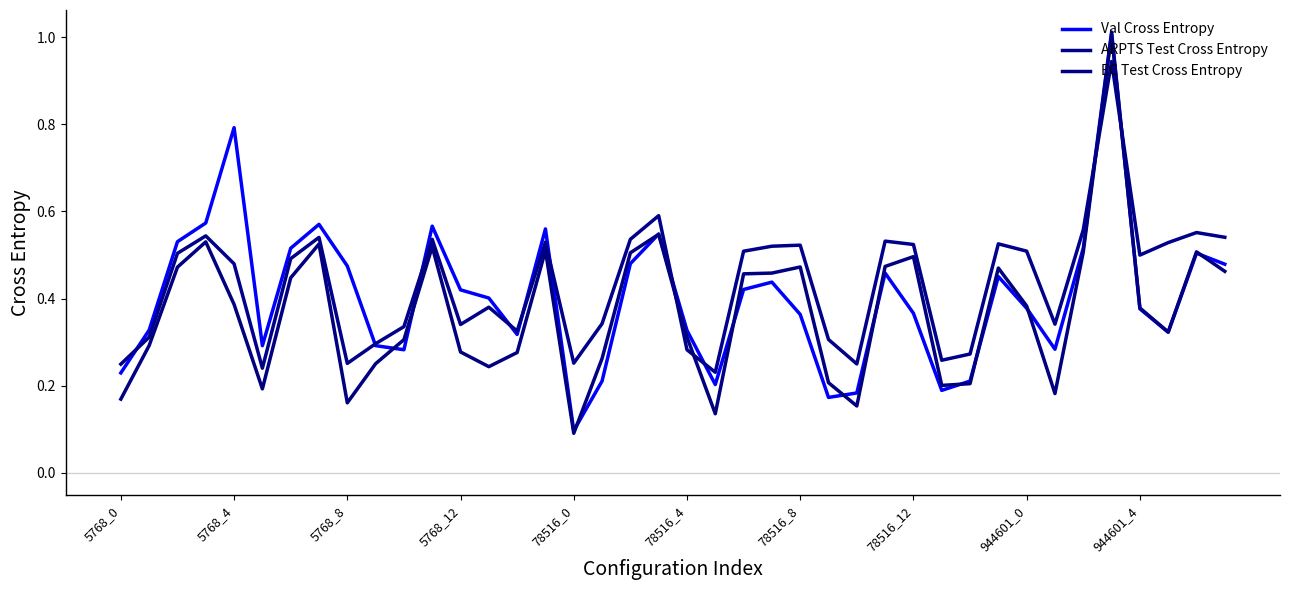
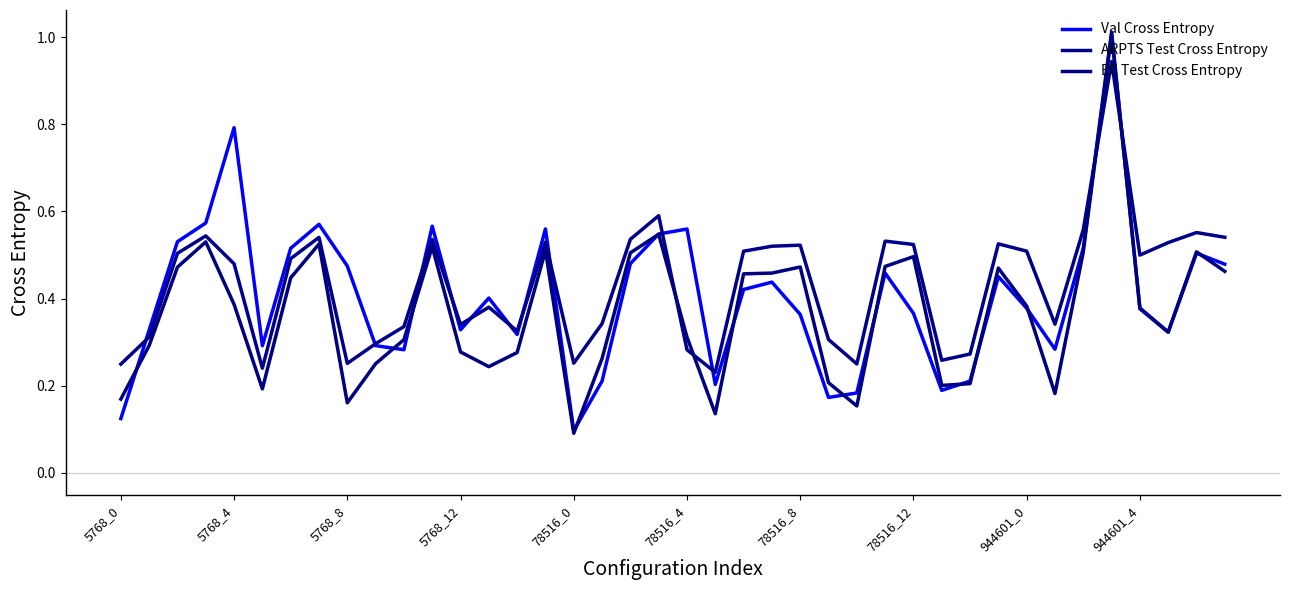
Val Cross Entropy, 5768_0: 0.23 -> 0.12
Val Cross Entropy, 5768_12: 0.42 -> 0.33
Val Cross Entropy, 78516_4: 0.33 -> 0.56
